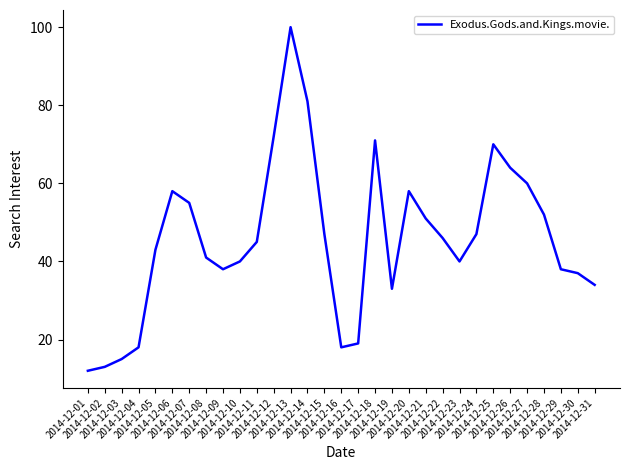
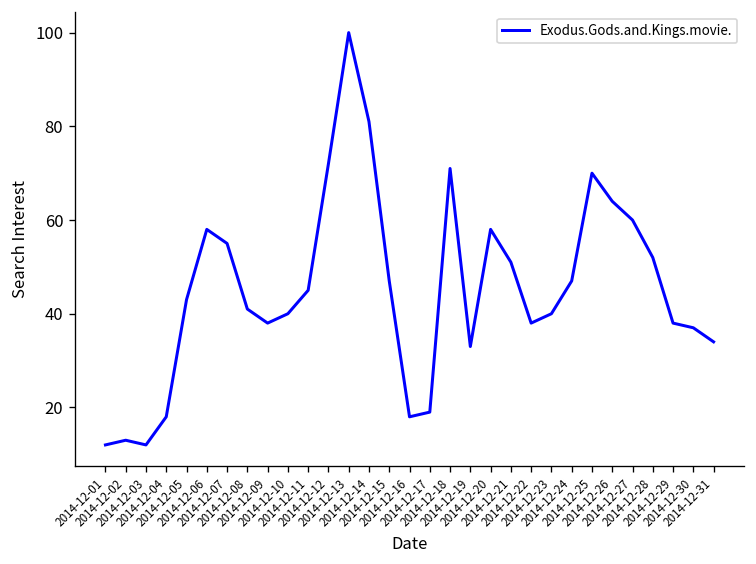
2014-12-03: 15 -> 12
2014-12-22: 46 -> 38
